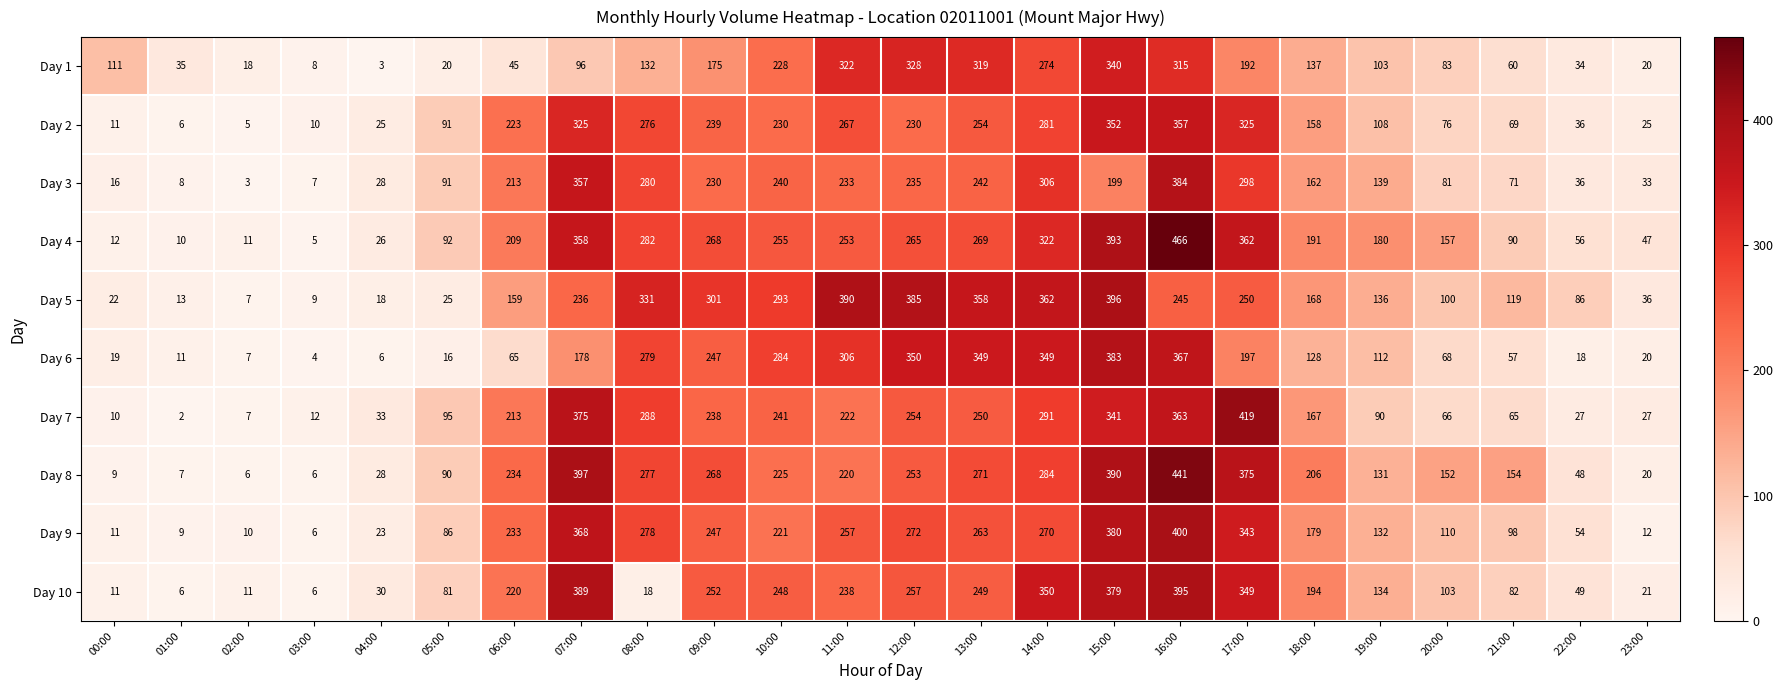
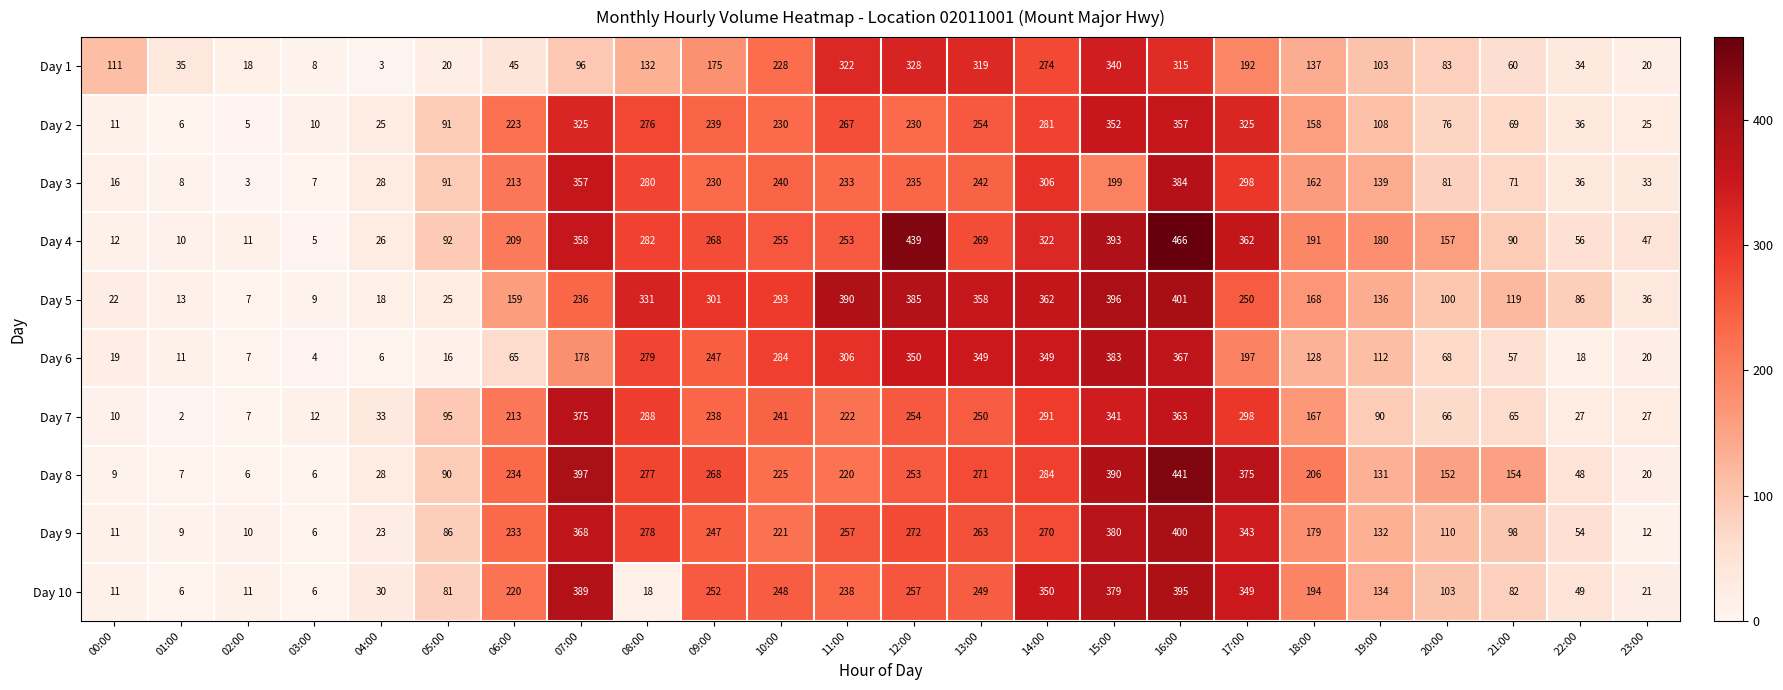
Day 4, 12:00: 265 -> 439
Day 5, 16:00: 245 -> 401
Day 7, 17:00: 419 -> 298
